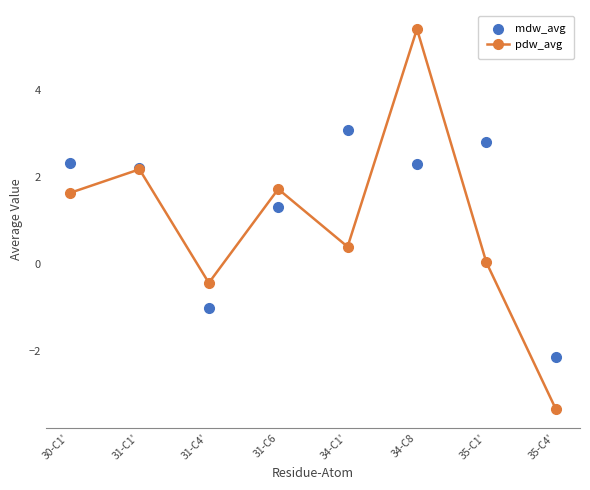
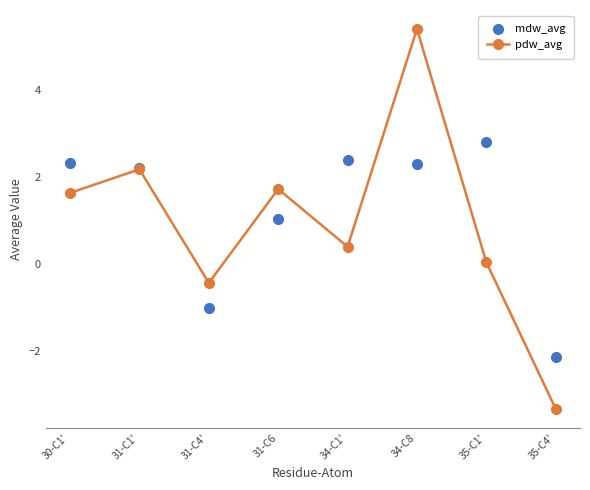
mdw_avg, 31-C6: 1.3 -> 1.0
mdw_avg, 34-C1': 3.1 -> 2.4
